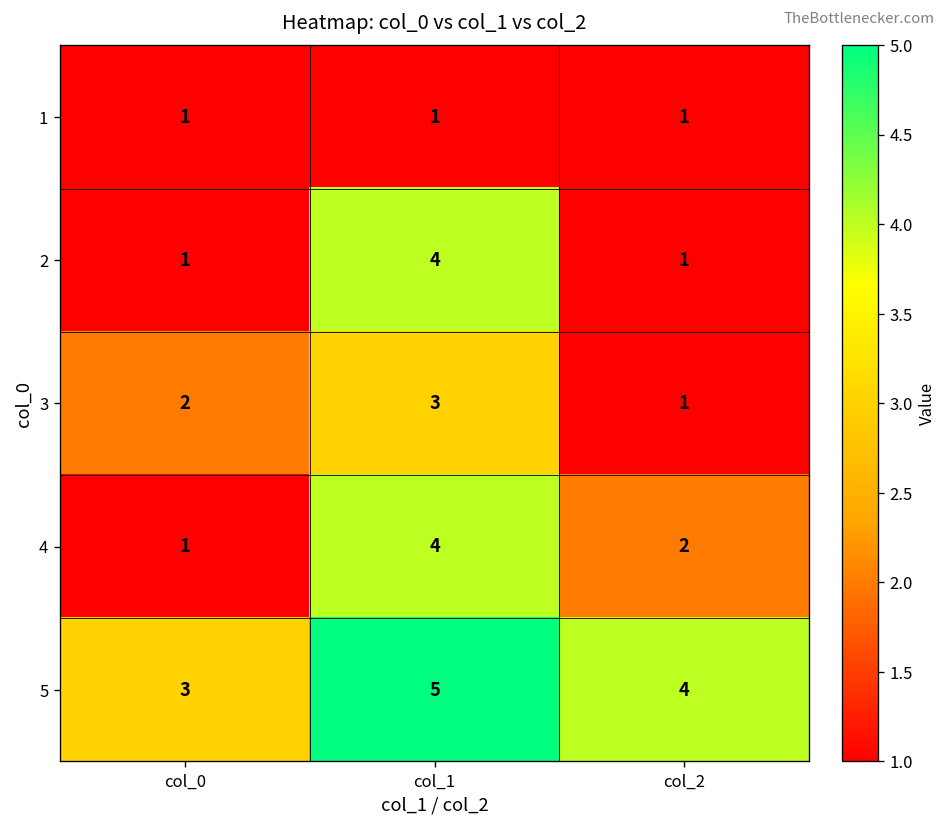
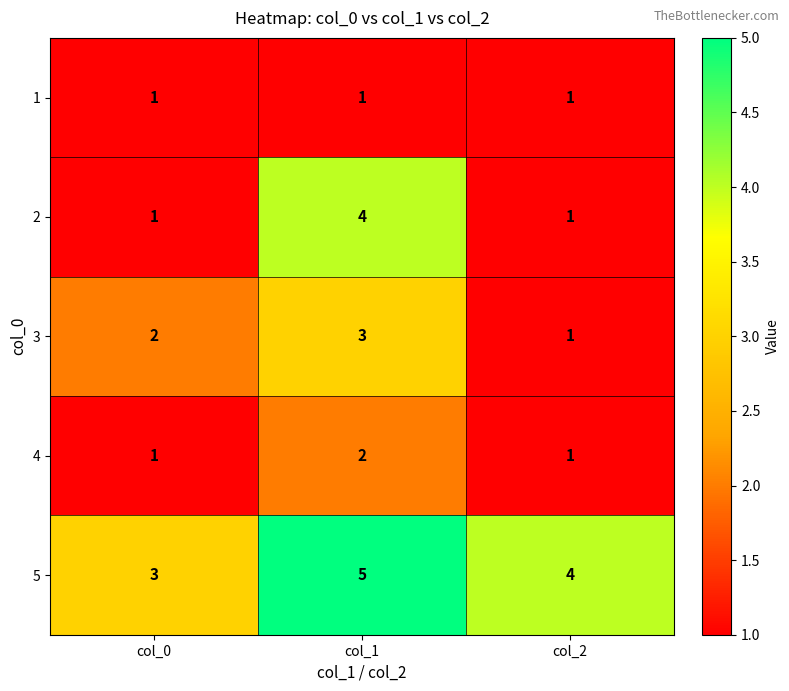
4, col_1: 4 -> 2
4, col_2: 2 -> 1
